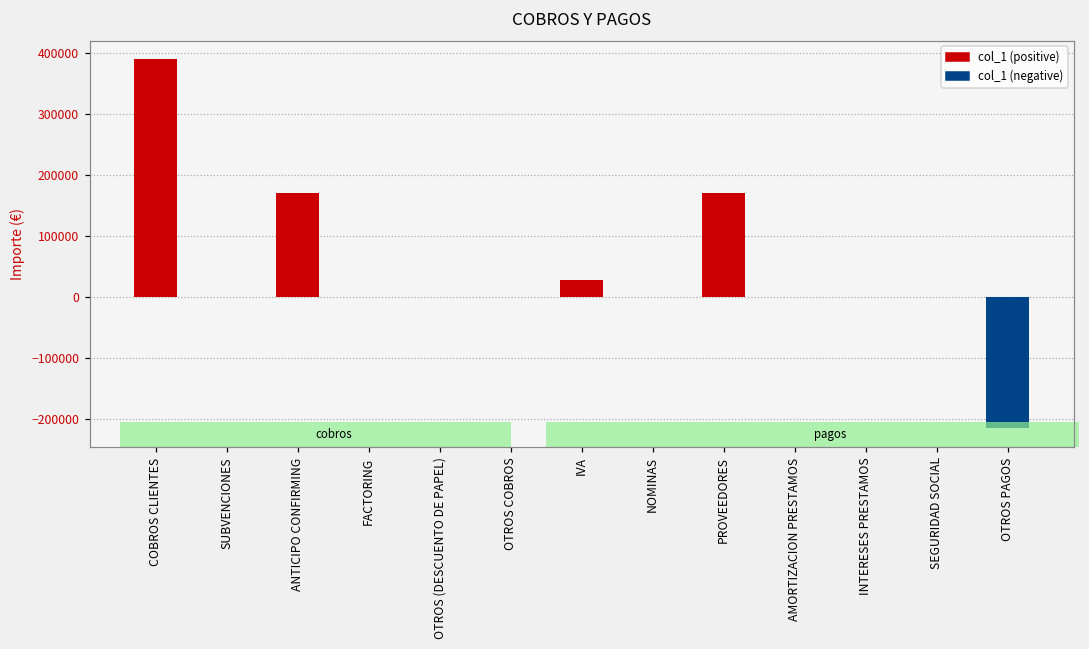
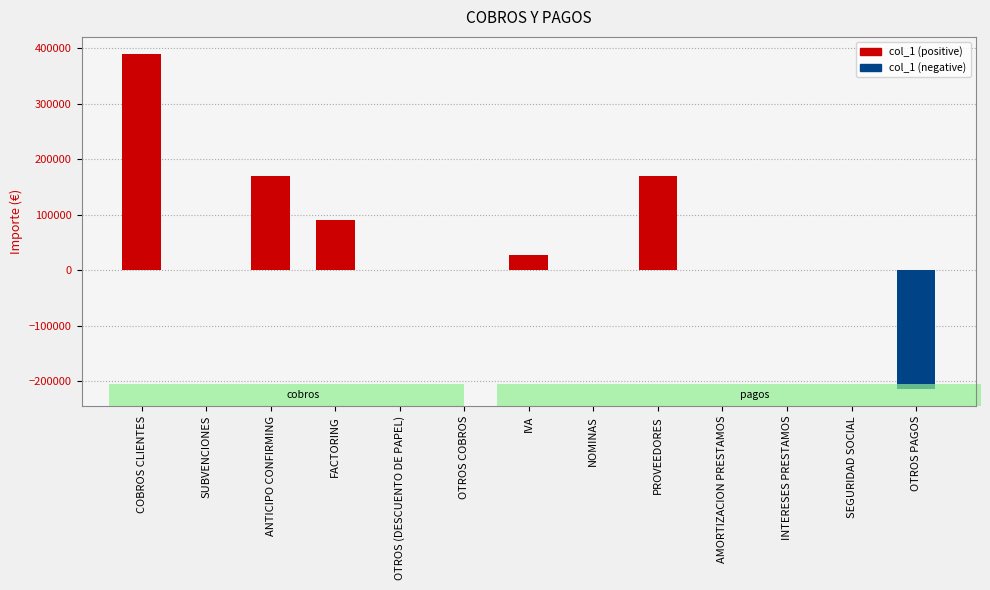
FACTORING: 0 -> 90000
